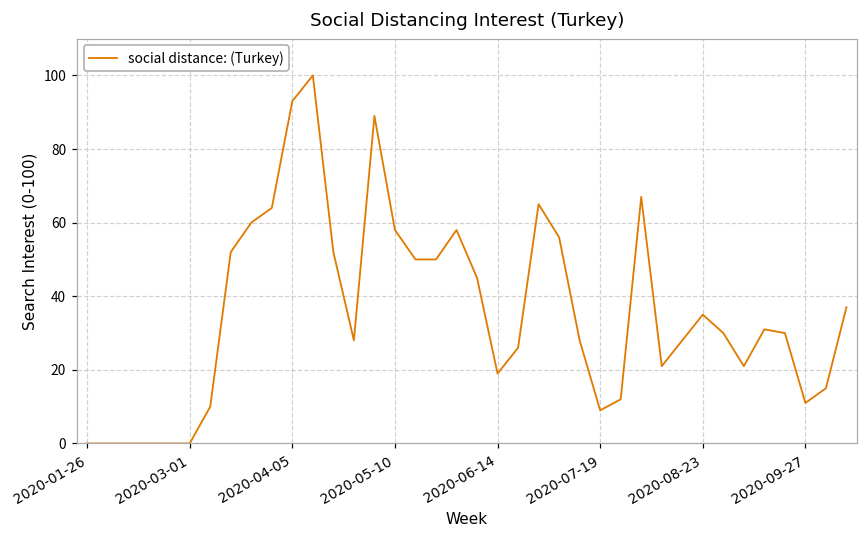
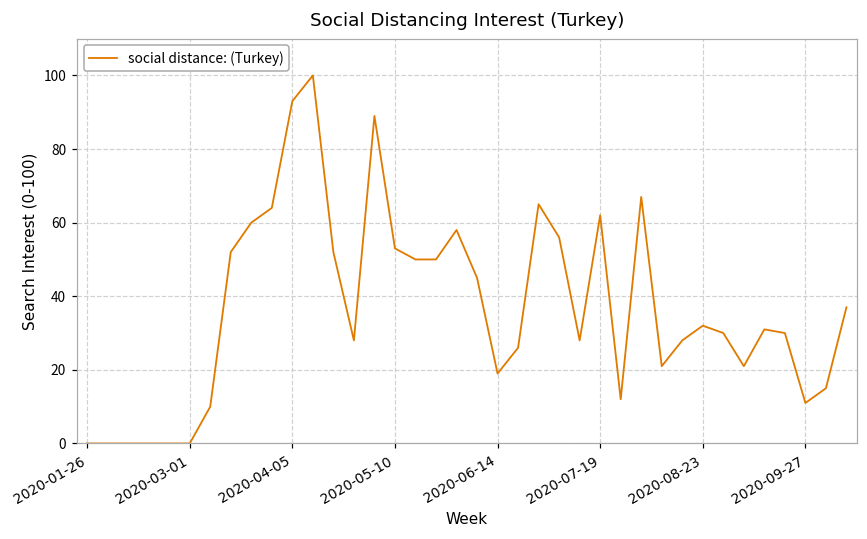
2020-05-10: 58 -> 53
2020-07-19: 9 -> 62
2020-08-23: 35 -> 32
